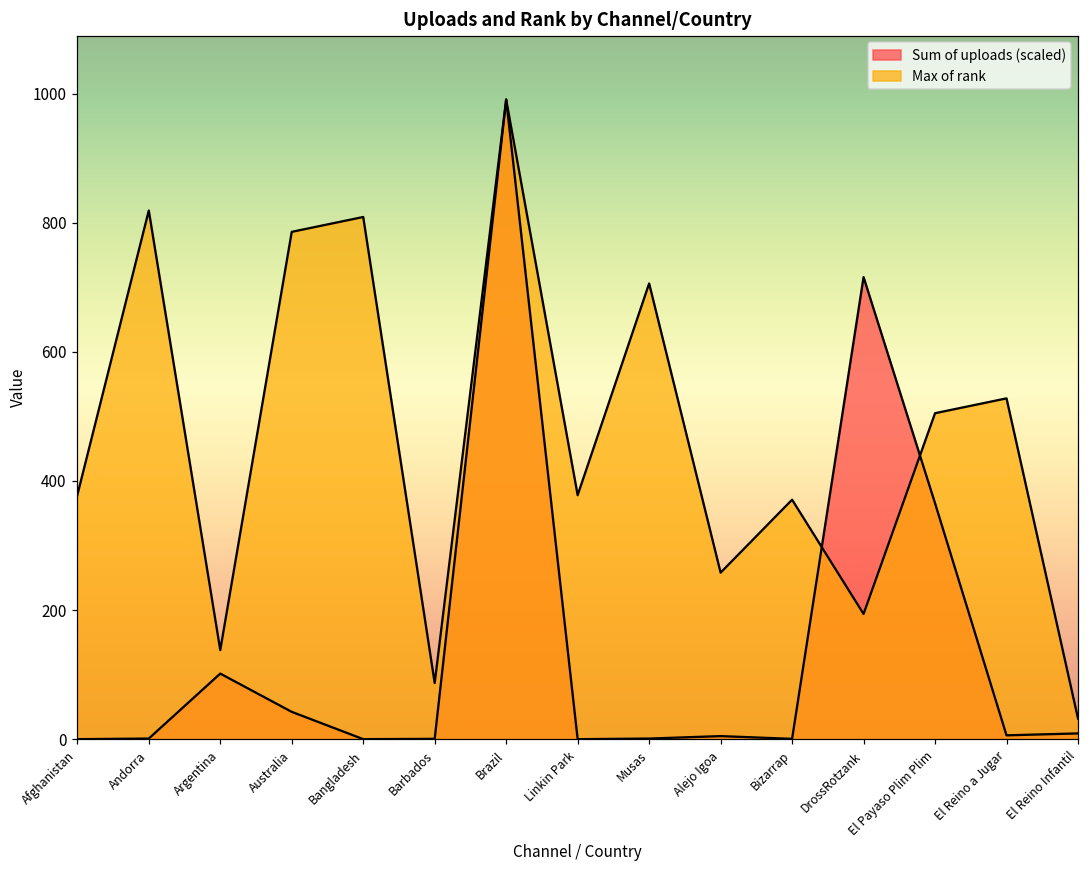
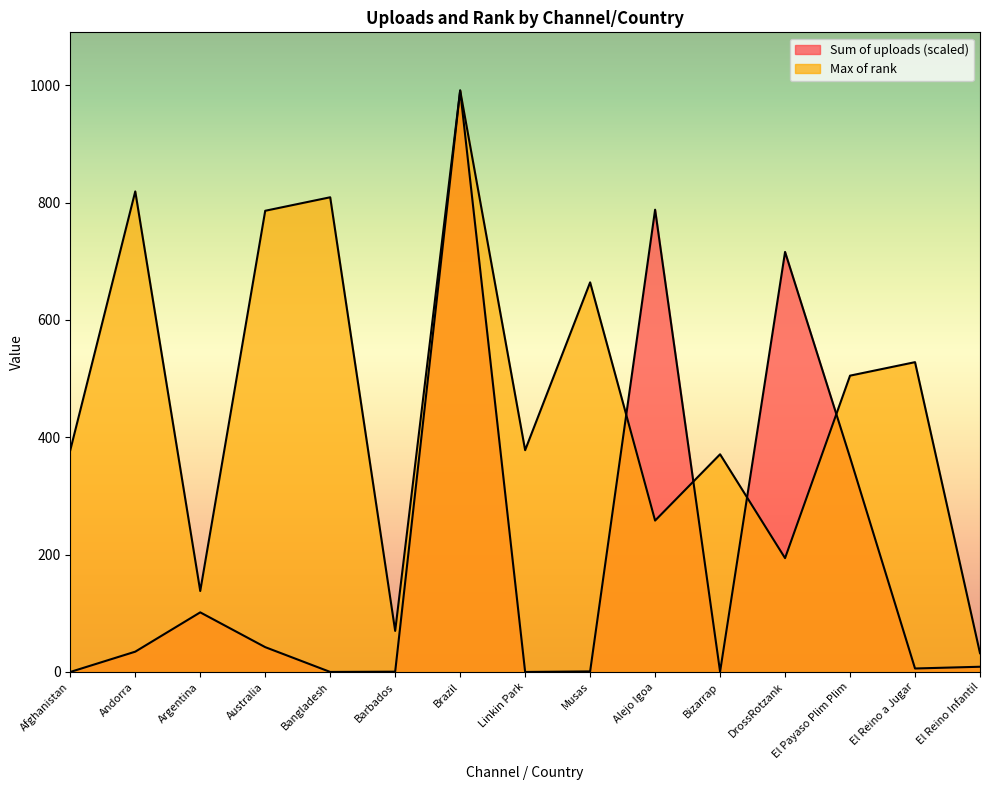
Sum of uploads (scaled), Andorra: 0 -> 30
Max of rank, Barbados: 90 -> 70
Max of rank, Musas: 710 -> 660
Sum of uploads (scaled), Alejo Igoa: 0 -> 790
